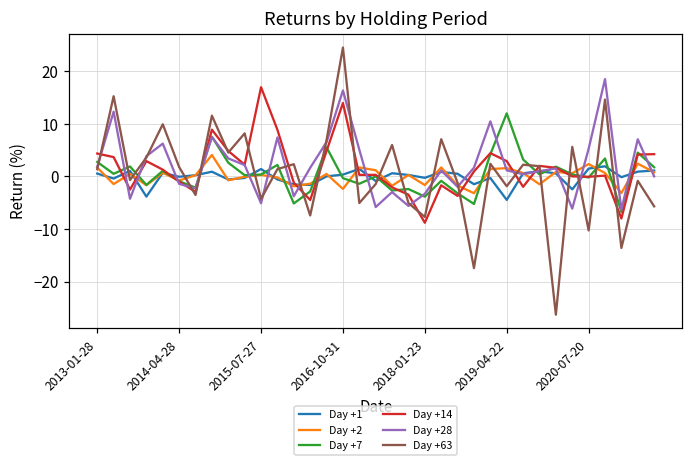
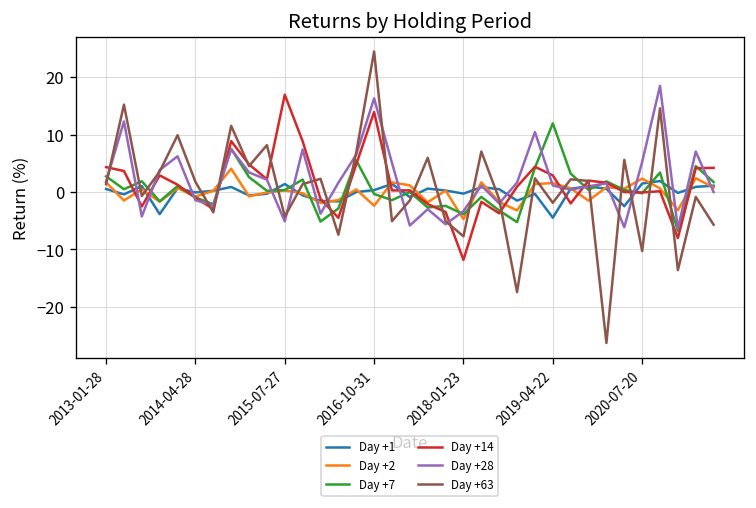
Day +2, 2018-01-23: -2 -> -5
Day +14, 2018-01-23: -9 -> -12
